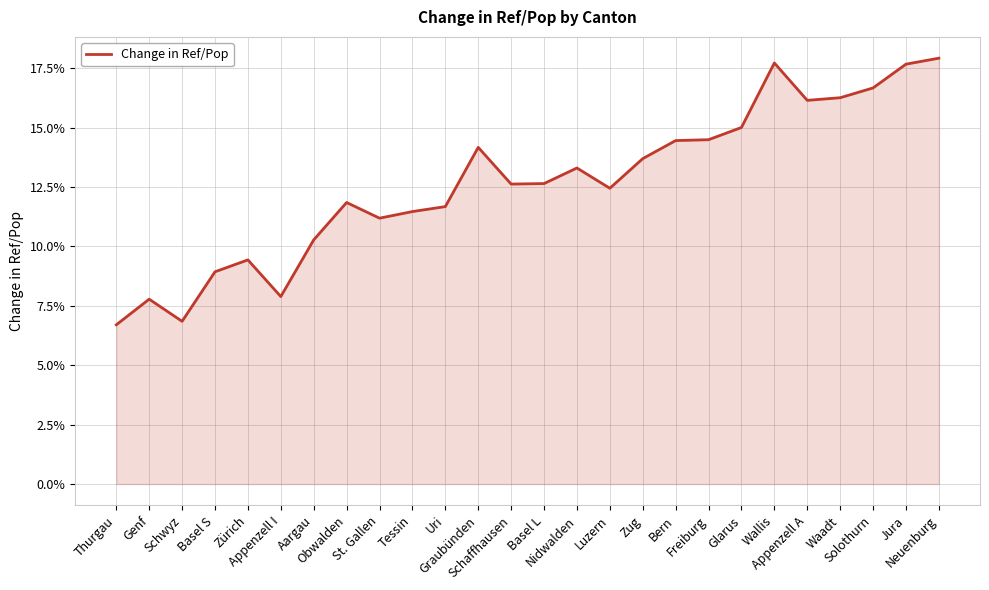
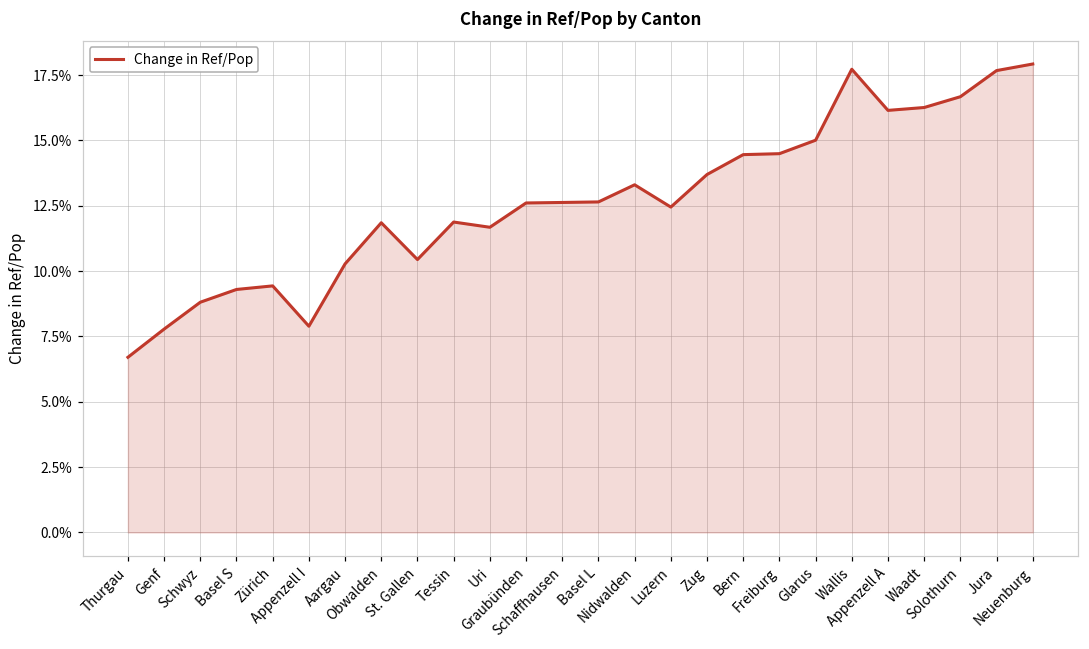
Schwyz: 6.8% -> 8.8%
Basel S: 8.9% -> 9.3%
St. Gallen: 11.2% -> 10.4%
Tessin: 11.5% -> 11.9%
Graubünden: 14.2% -> 12.6%
